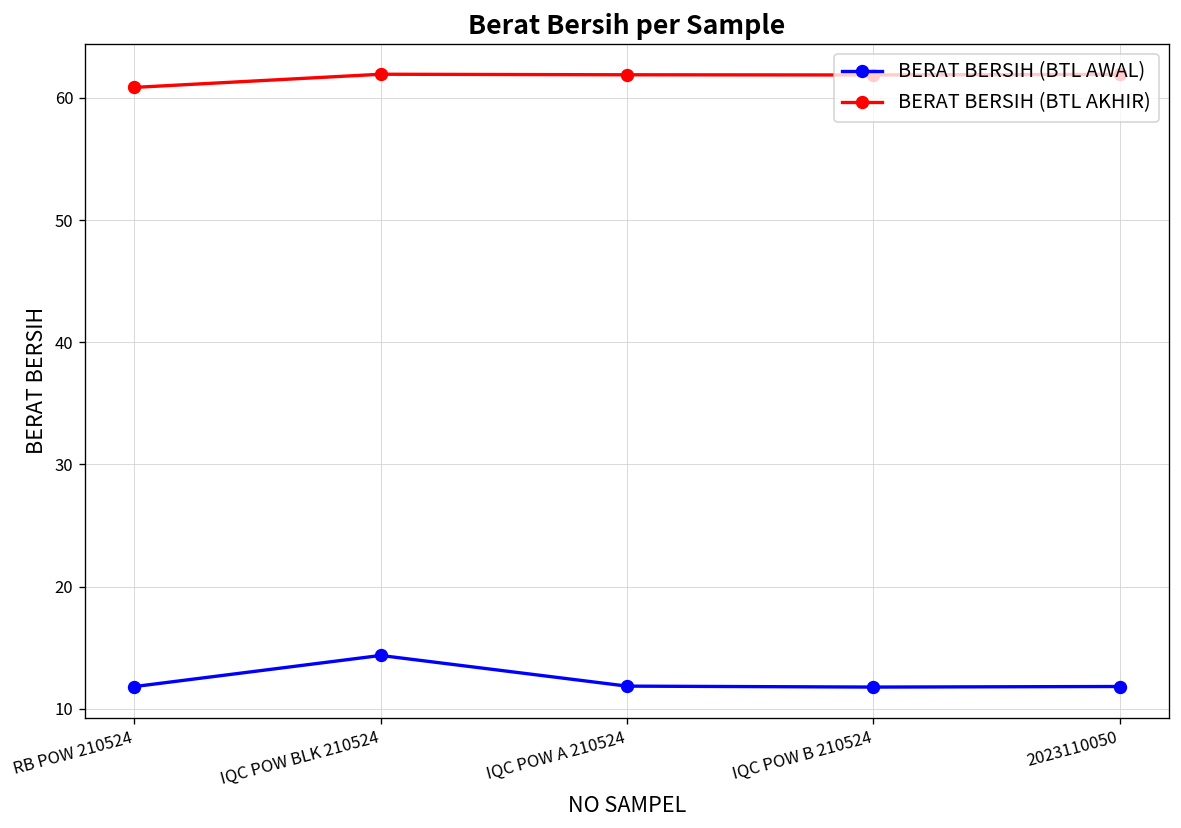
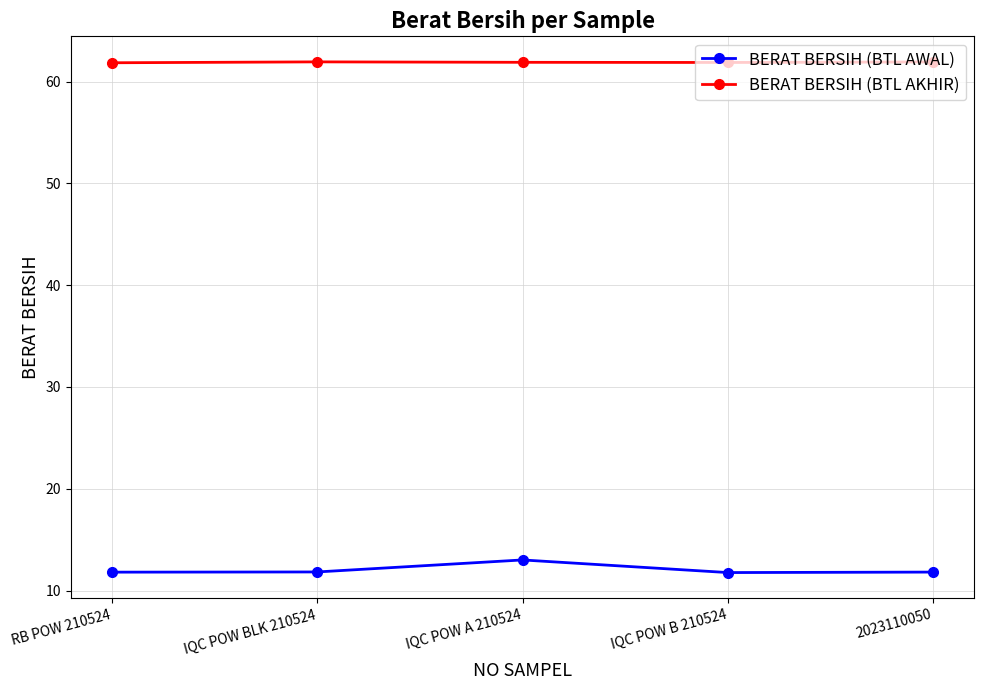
BERAT BERSIH (BTL AKHIR), RB POW 210524: 60.9 -> 61.9
BERAT BERSIH (BTL AWAL), IQC POW BLK 210524: 14.4 -> 11.8
BERAT BERSIH (BTL AWAL), IQC POW A 210524: 11.8 -> 13.0
